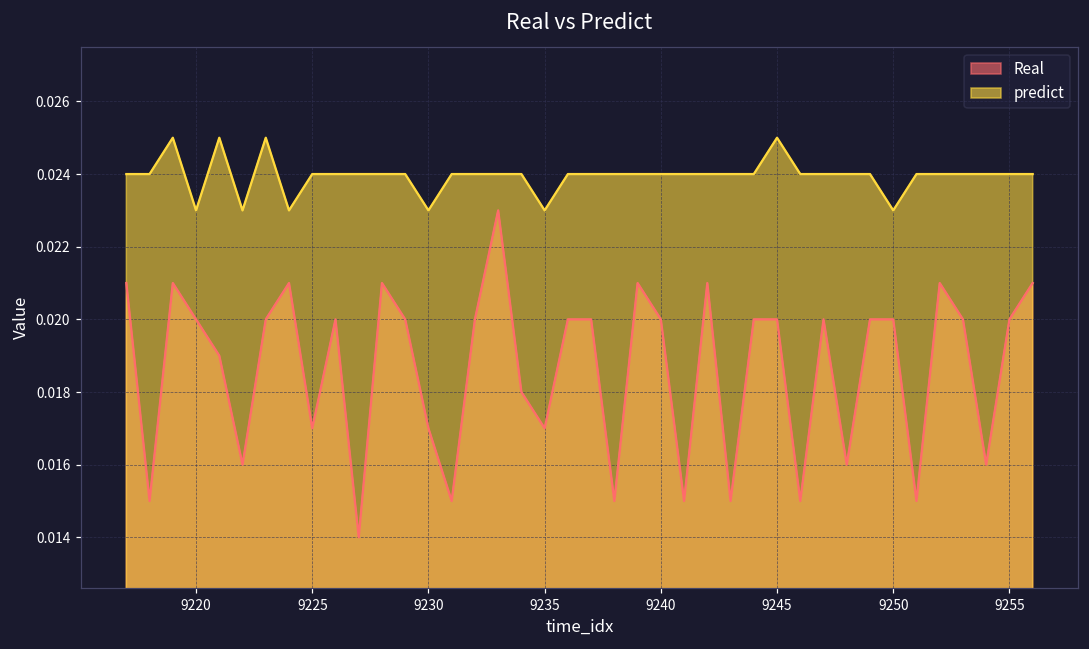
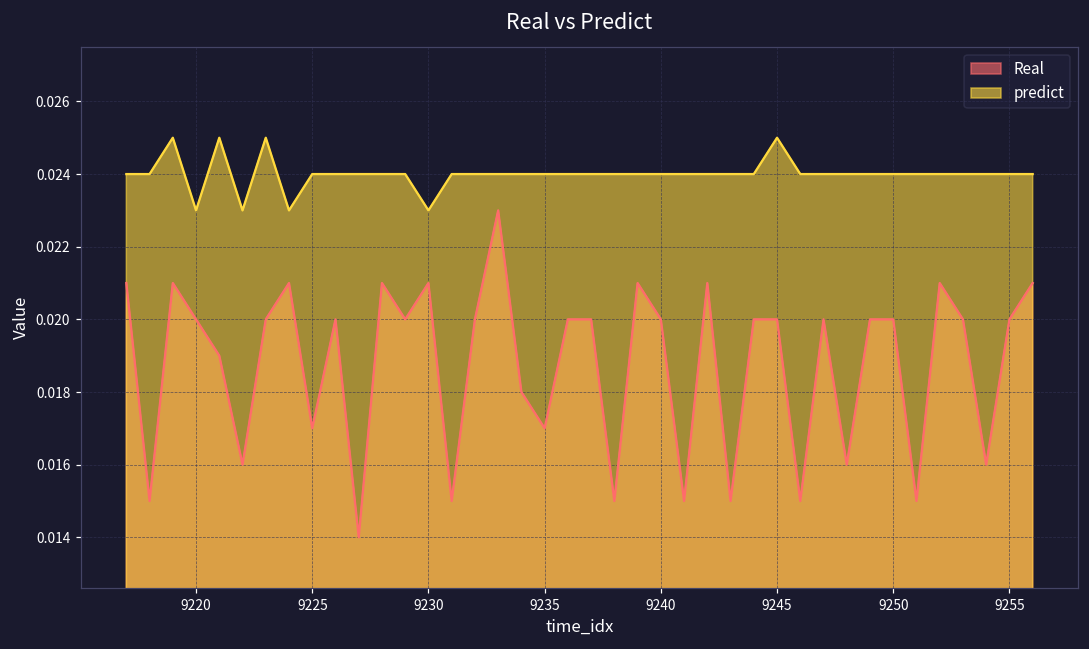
Real, 9230: 0.017 -> 0.021
predict, 9235: 0.023 -> 0.024
predict, 9250: 0.023 -> 0.024
